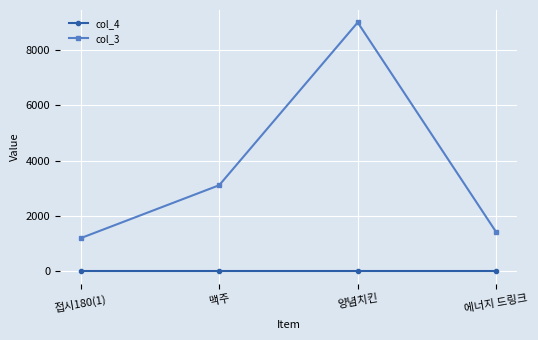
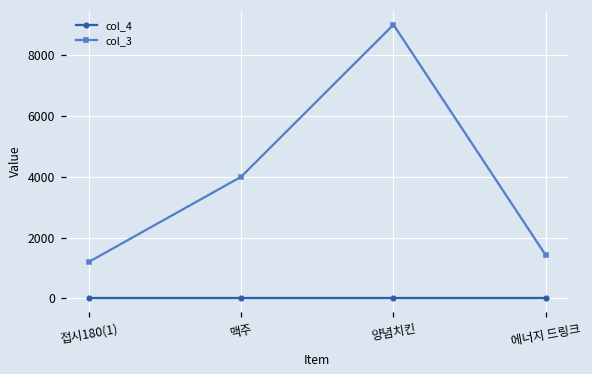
col_3, 맥주: 3100 -> 4000
